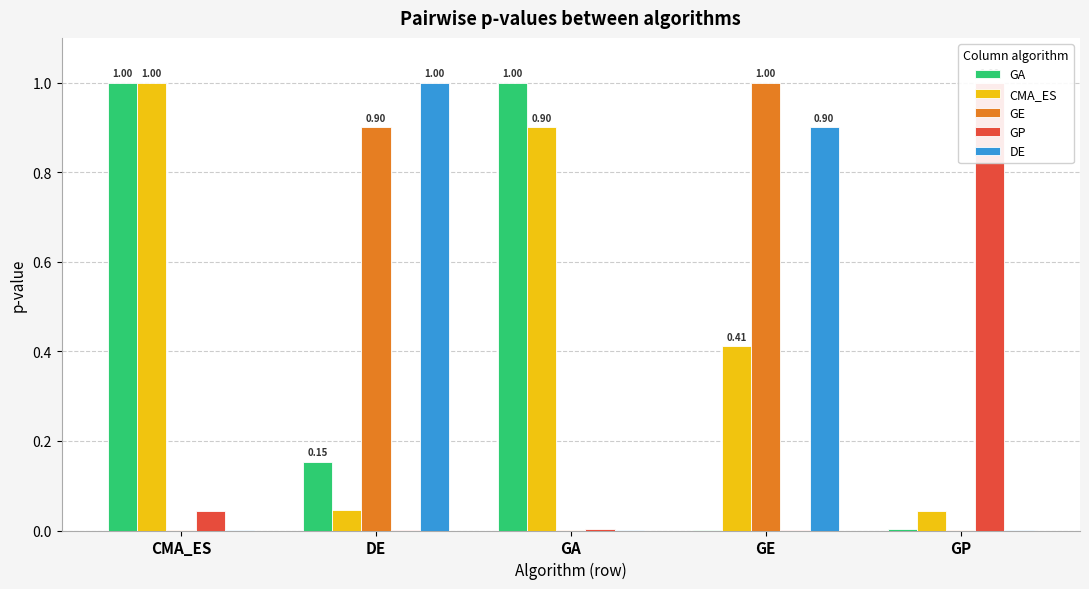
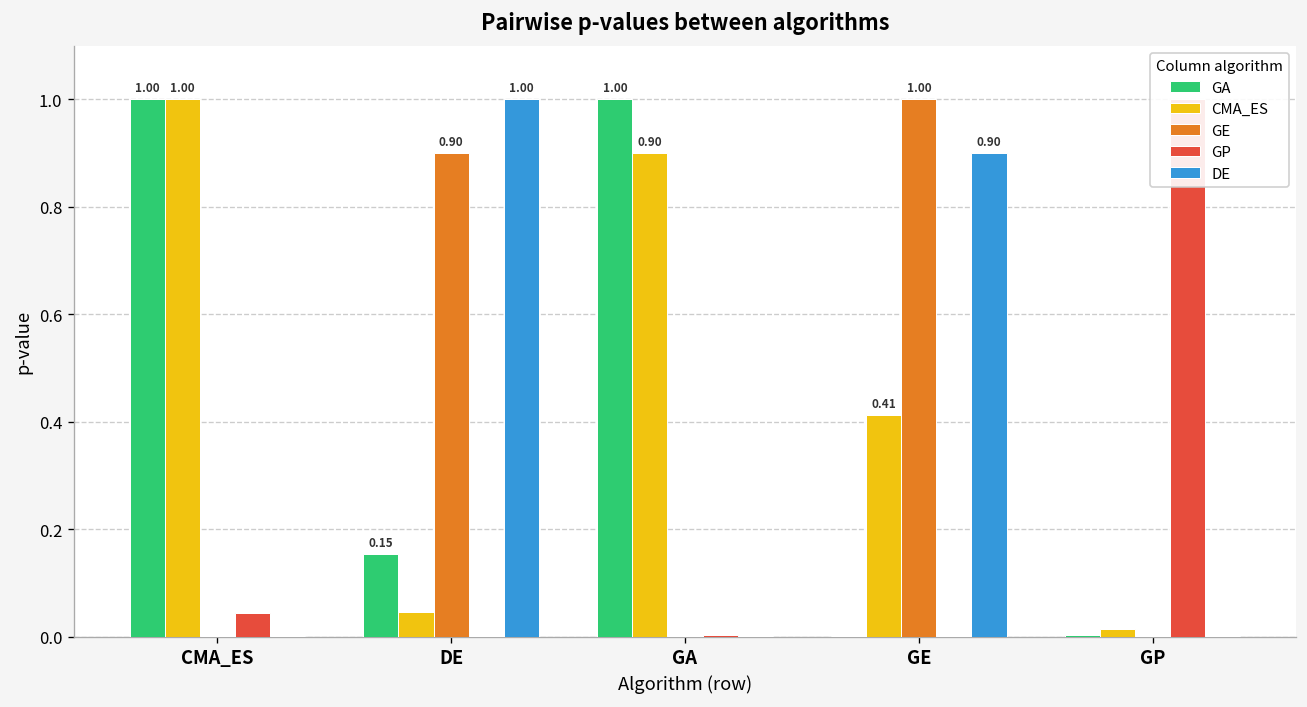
CMA_ES, GP: 0.04 -> 0.01
